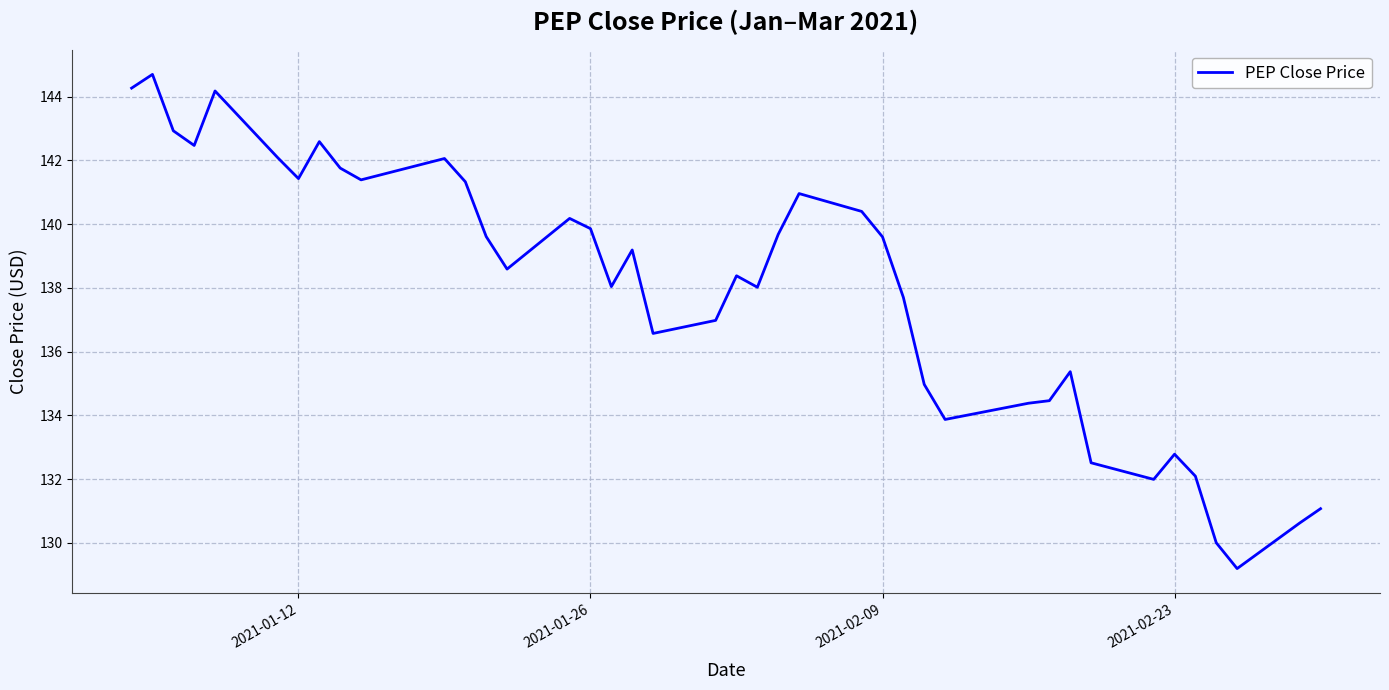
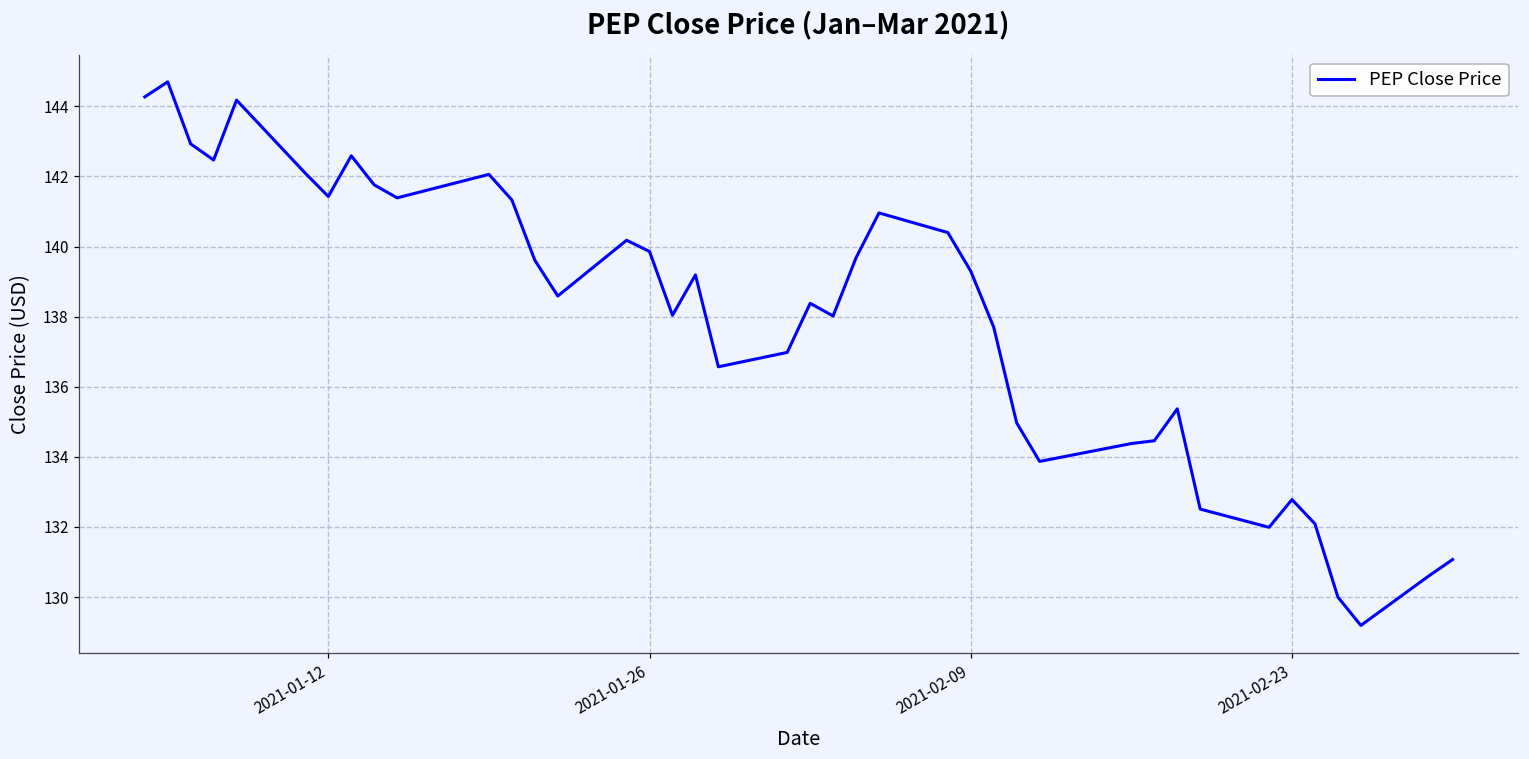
2021-02-09: 139.6 -> 139.3
